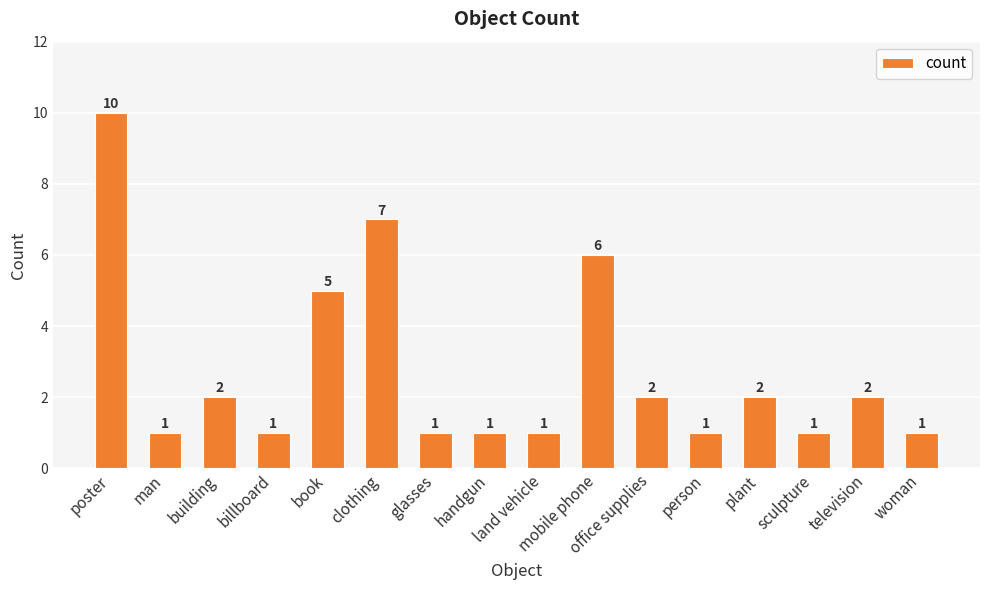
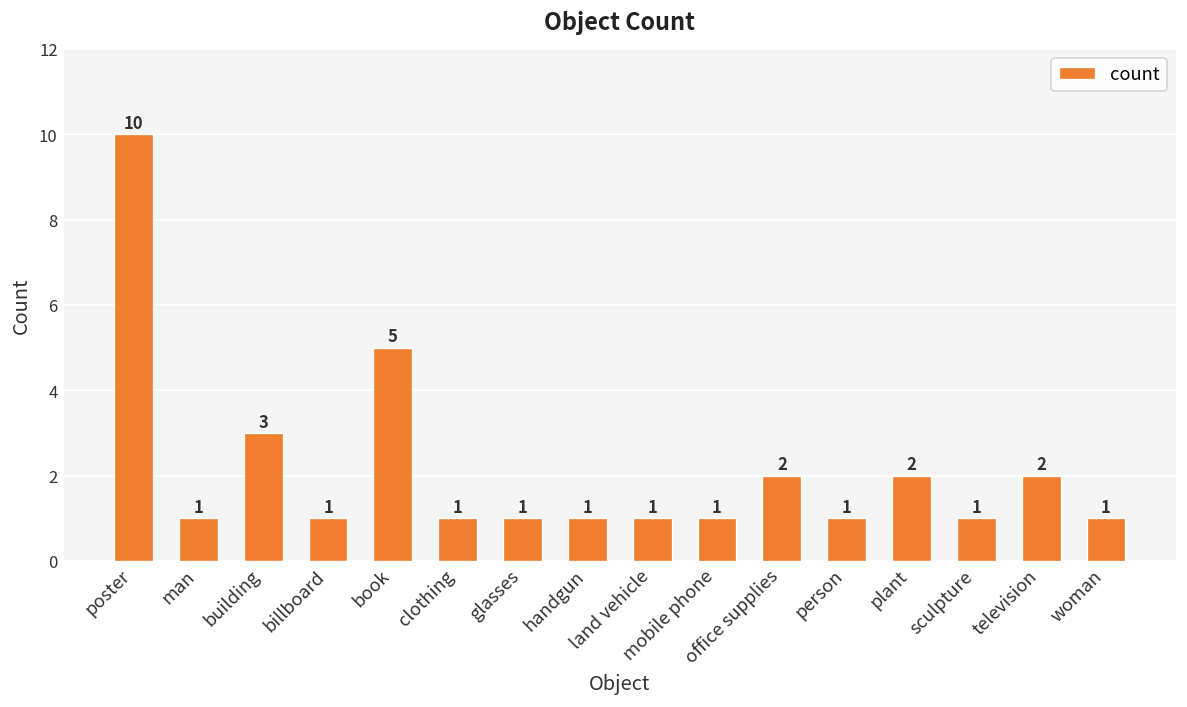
building: 2 -> 3
clothing: 7 -> 1
mobile phone: 6 -> 1
